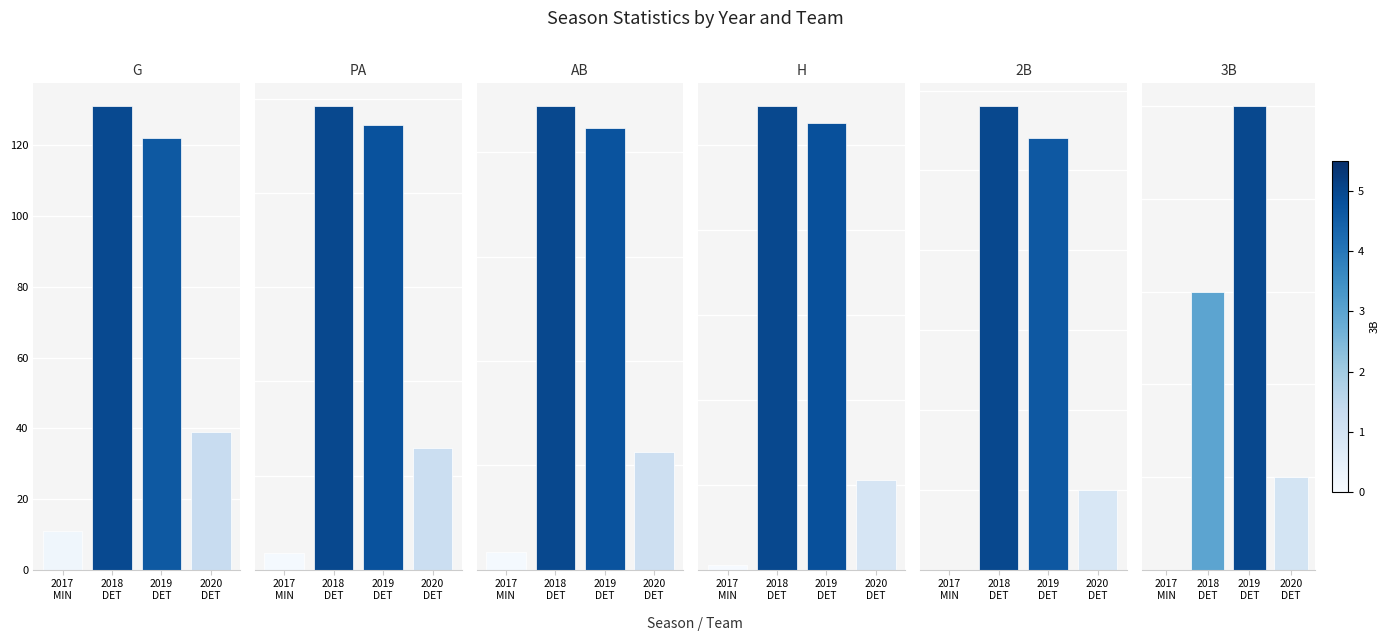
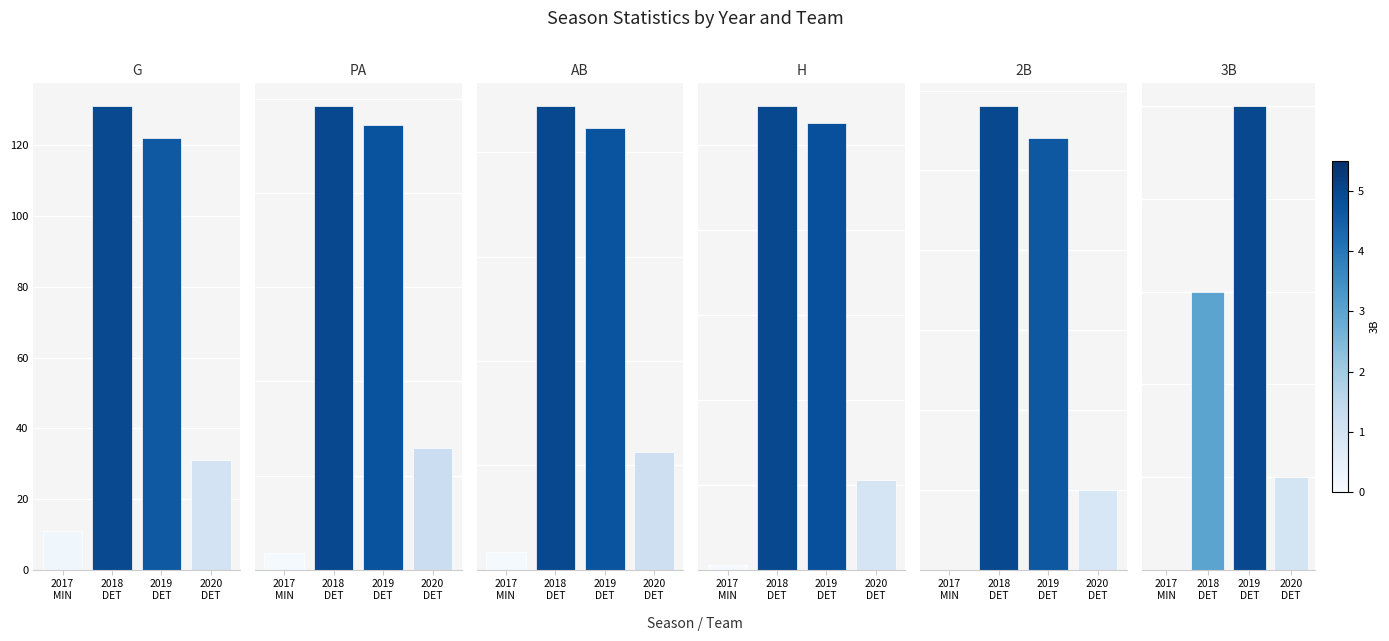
G, 2020 DET: 39 -> 31
